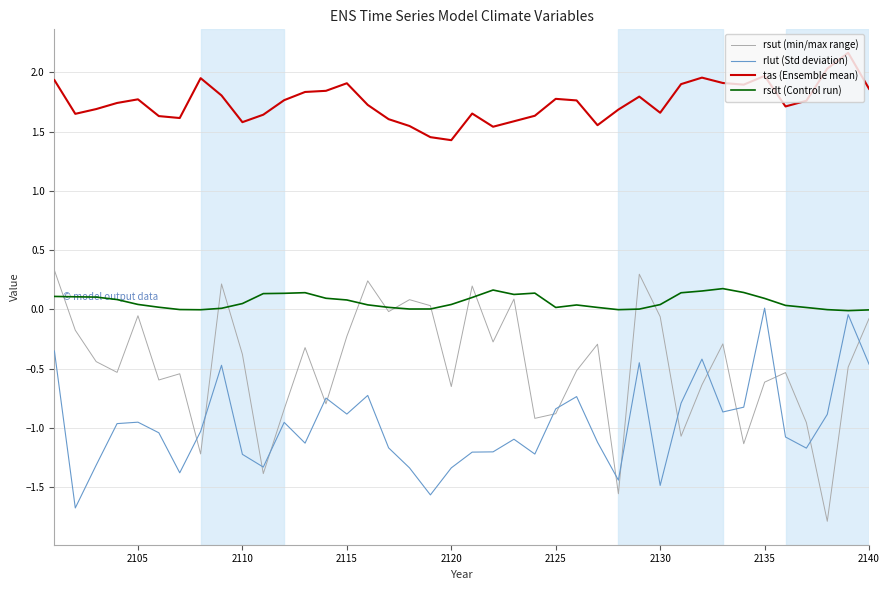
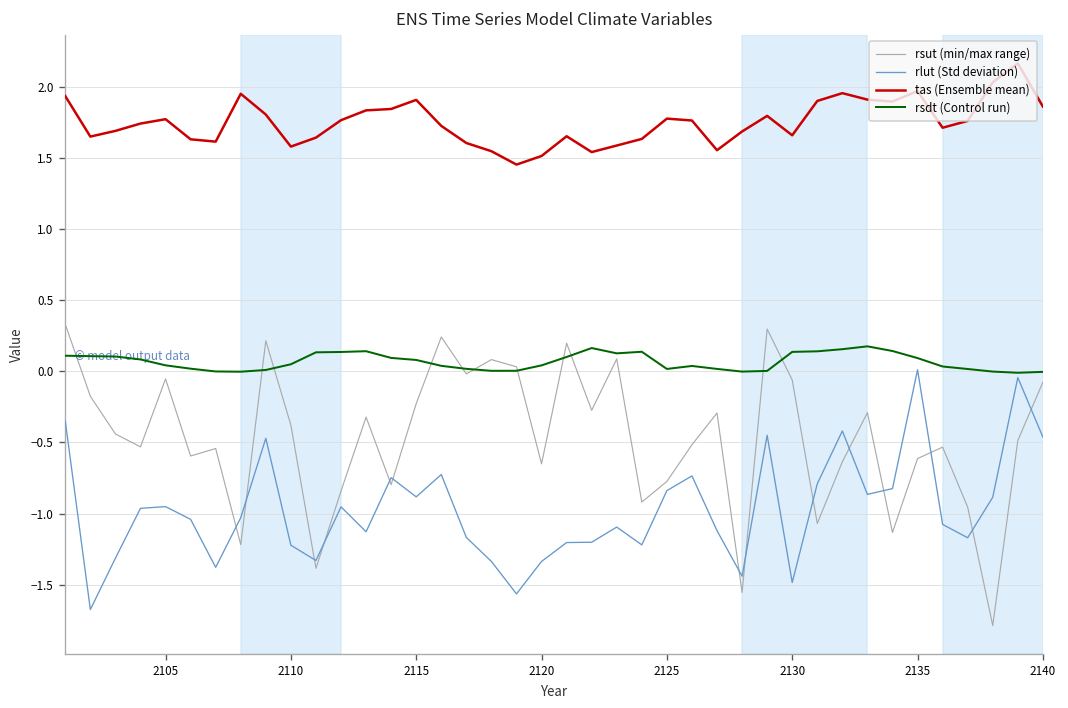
tas (Ensemble mean), 2120: 1.43 -> 1.51
rsut (min/max range), 2125: -0.88 -> -0.77
rsdt (Control run), 2130: 0.04 -> 0.14
